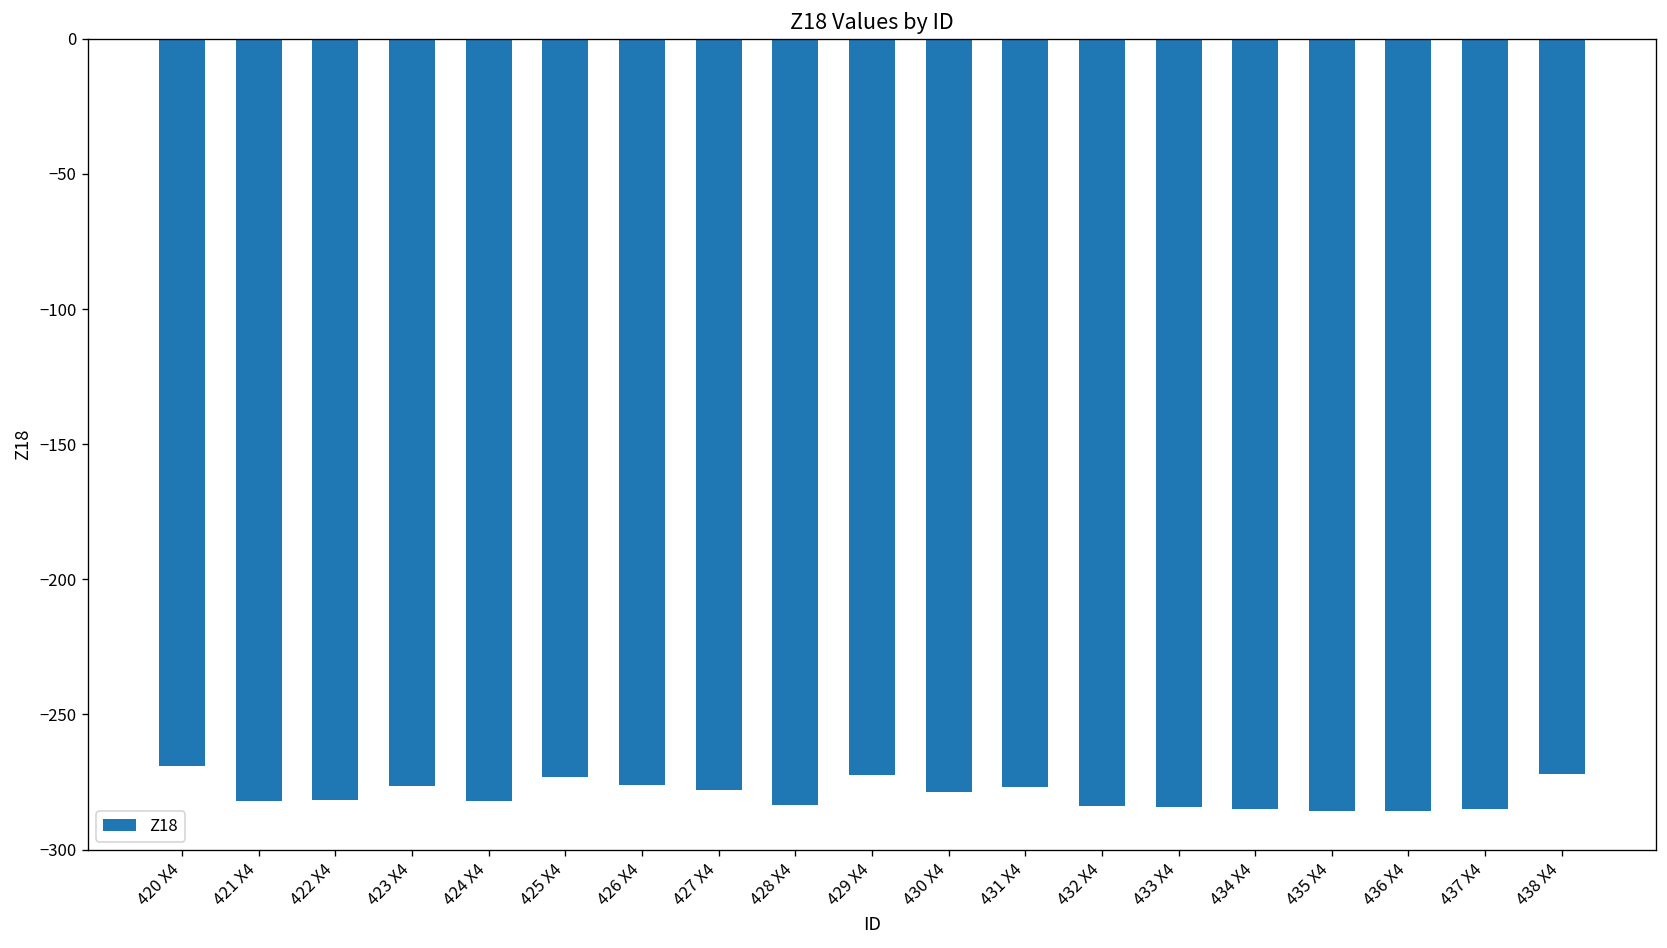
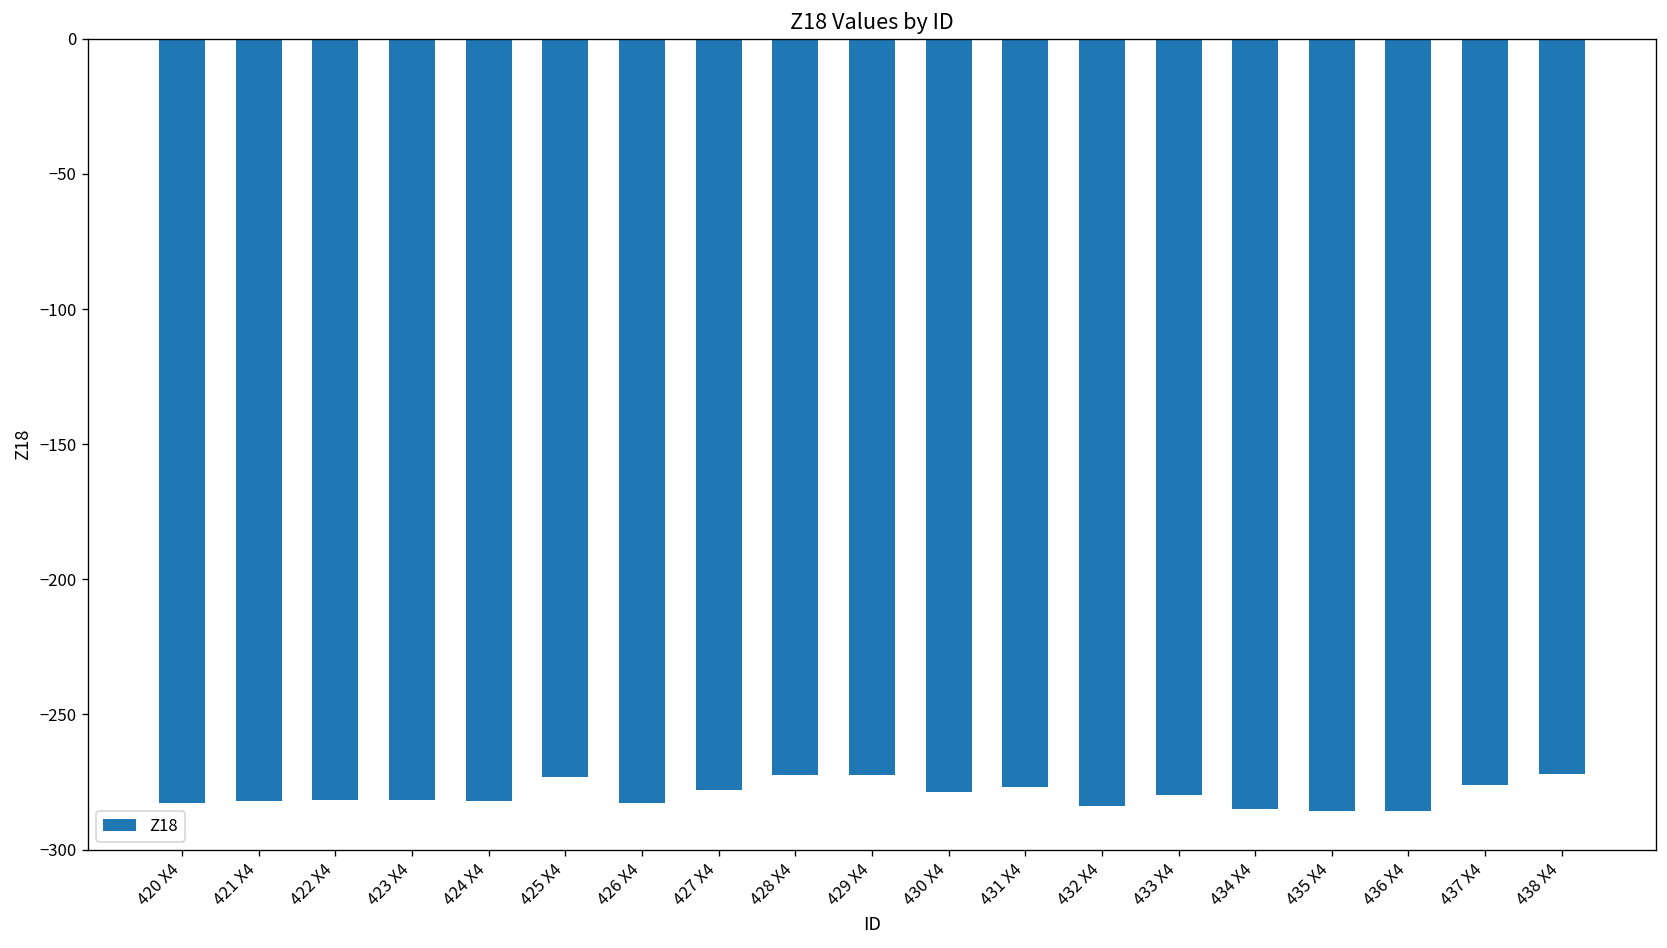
420 X4: -269 -> -283
423 X4: -276 -> -282
426 X4: -276 -> -283
428 X4: -284 -> -273
433 X4: -284 -> -280
437 X4: -285 -> -276
